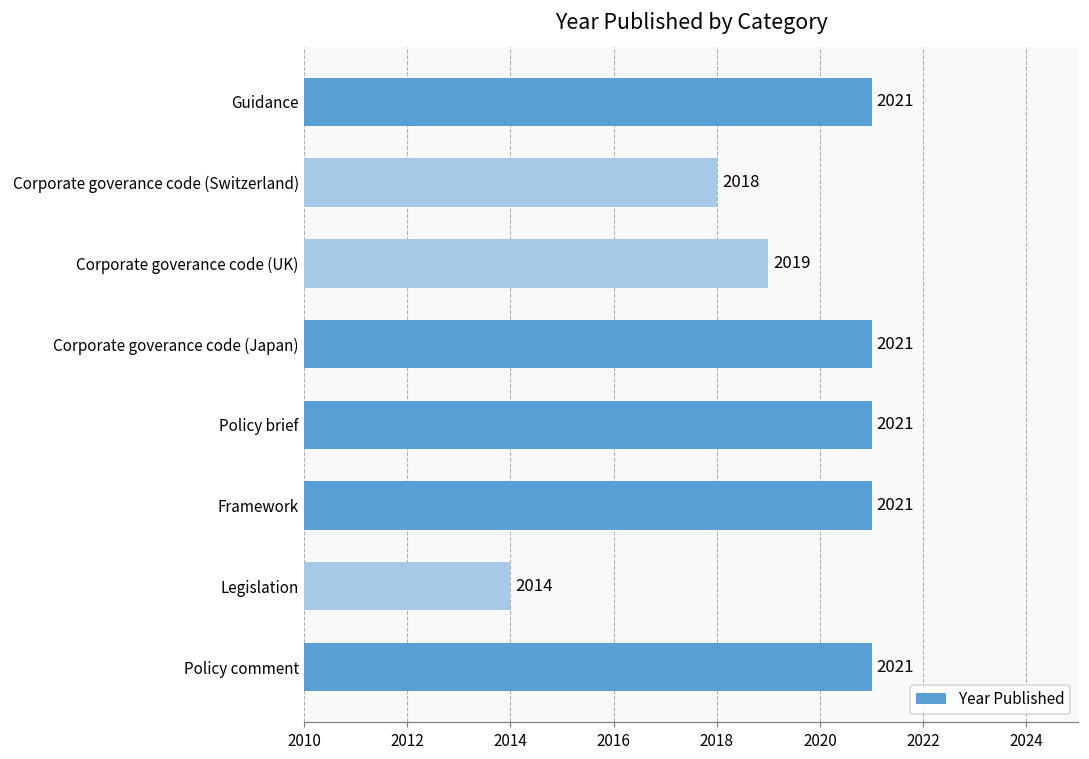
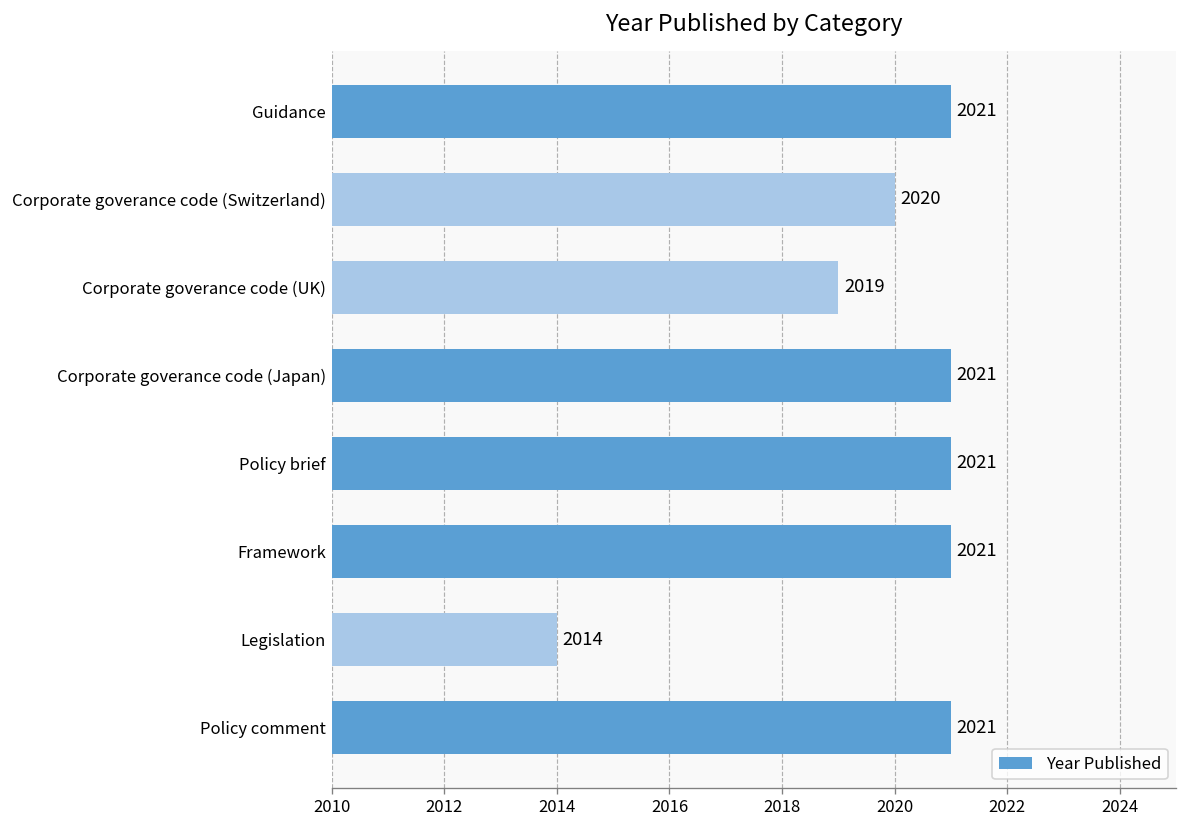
Corporate goverance code (Switzerland): 2018 -> 2020
